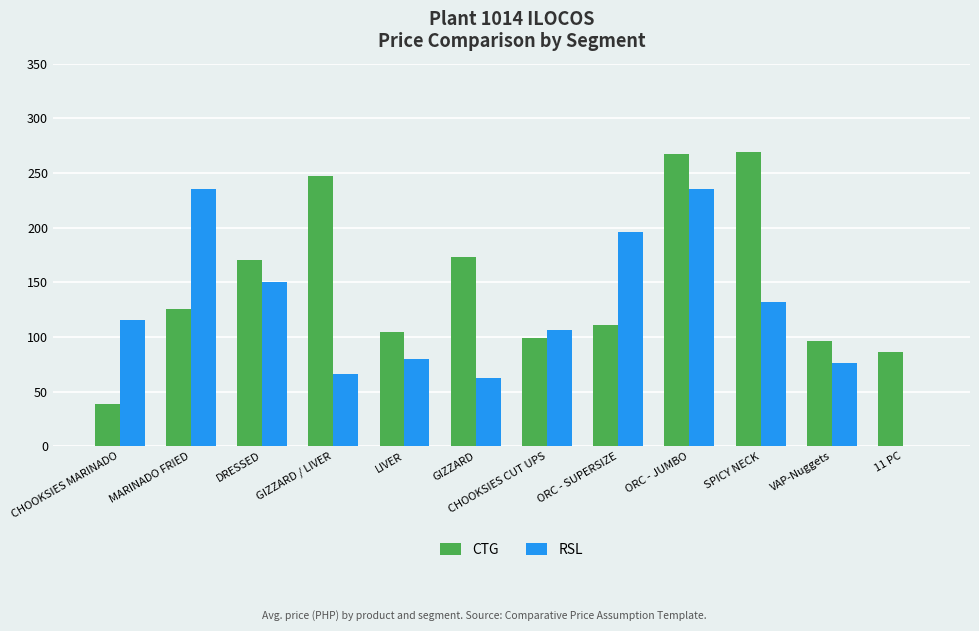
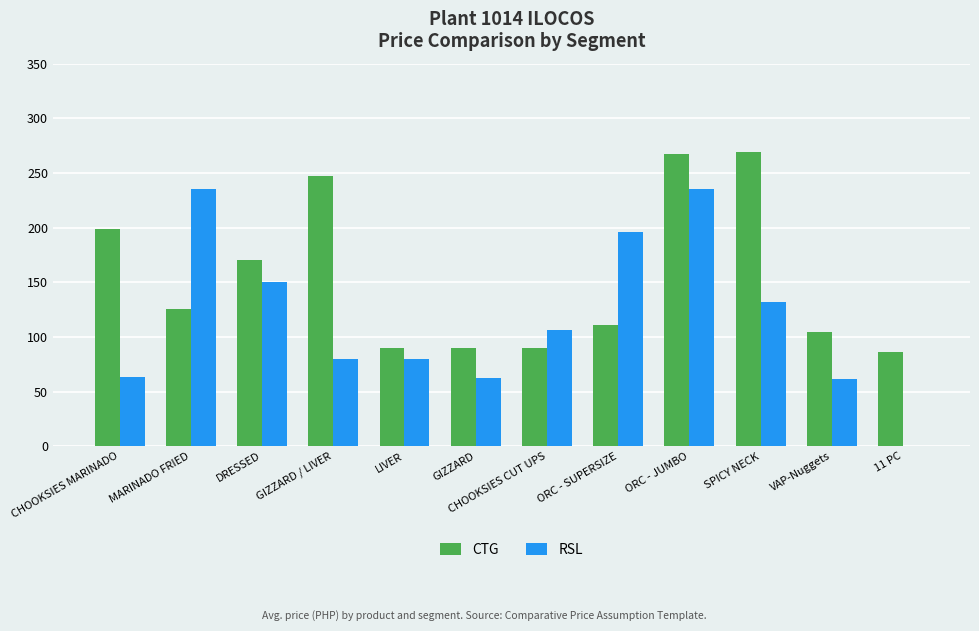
CTG, CHOOKSIES MARINADO: 39 -> 199
RSL, CHOOKSIES MARINADO: 115 -> 63
RSL, GIZZARD / LIVER: 66 -> 80
CTG, LIVER: 105 -> 90
CTG, GIZZARD: 173 -> 90
CTG, CHOOKSIES CUT UPS: 99 -> 90
CTG, VAP-Nuggets: 96 -> 105
RSL, VAP-Nuggets: 76 -> 62
